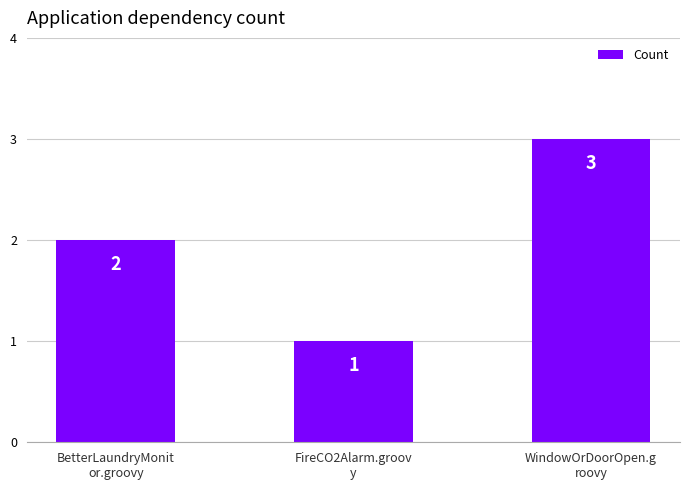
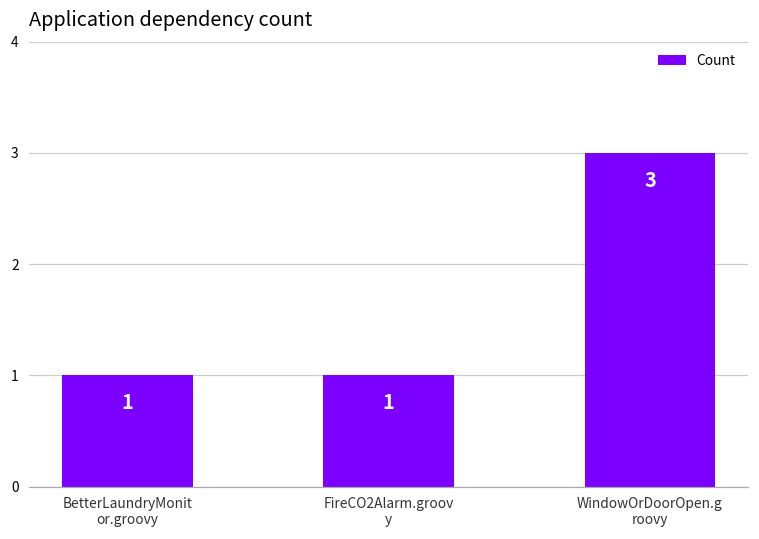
BetterLaundryMonit or.groovy: 2 -> 1
